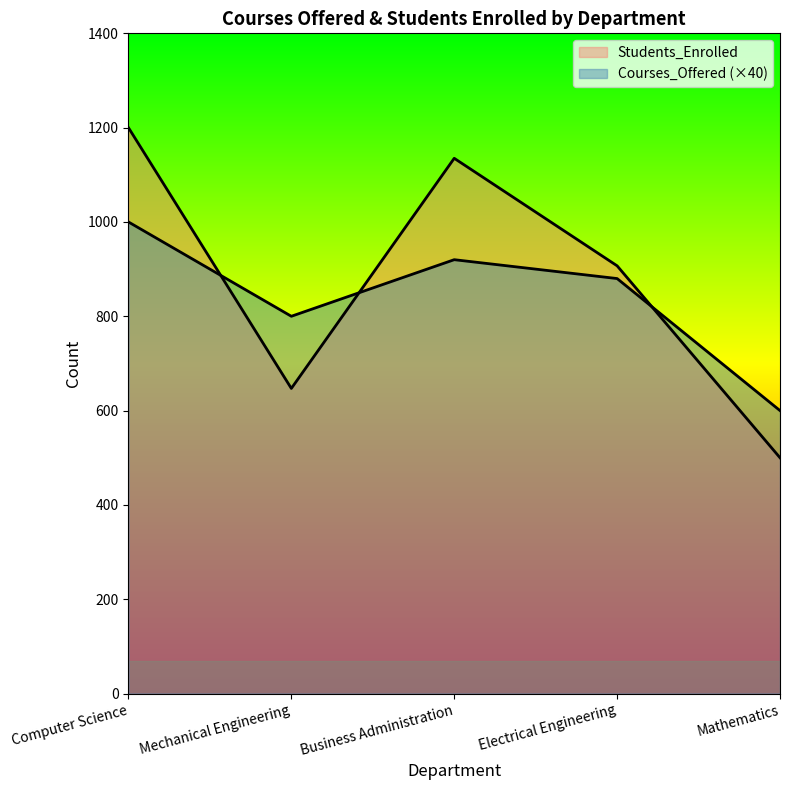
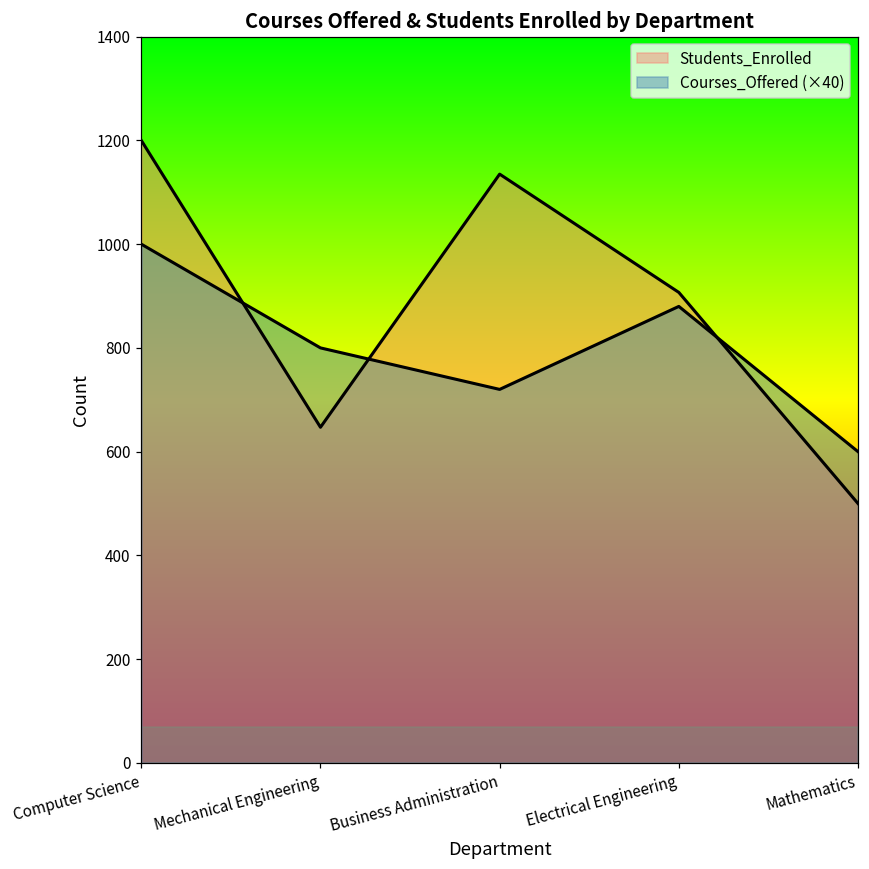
Courses_Offered (×40), Business Administration: 920 -> 720
